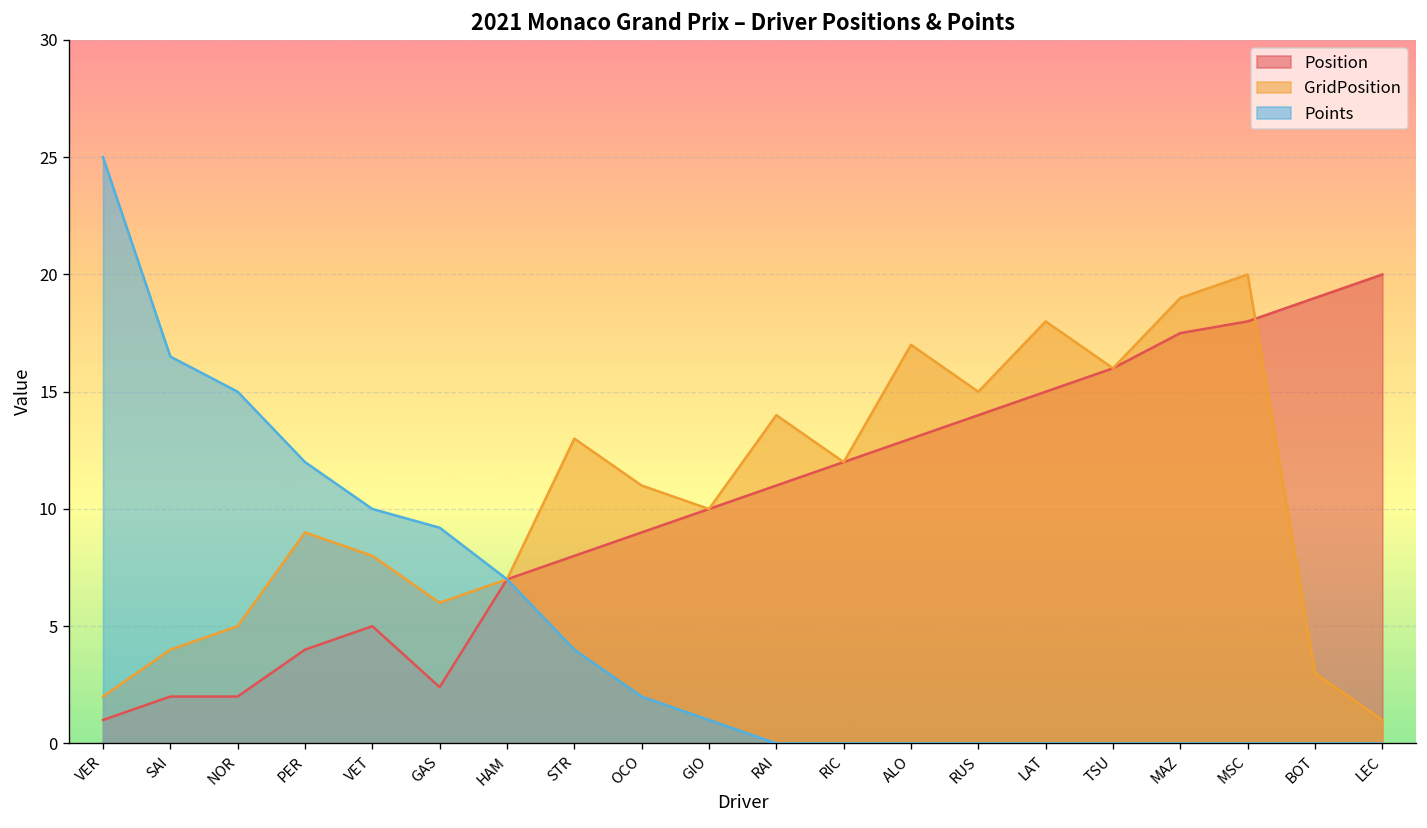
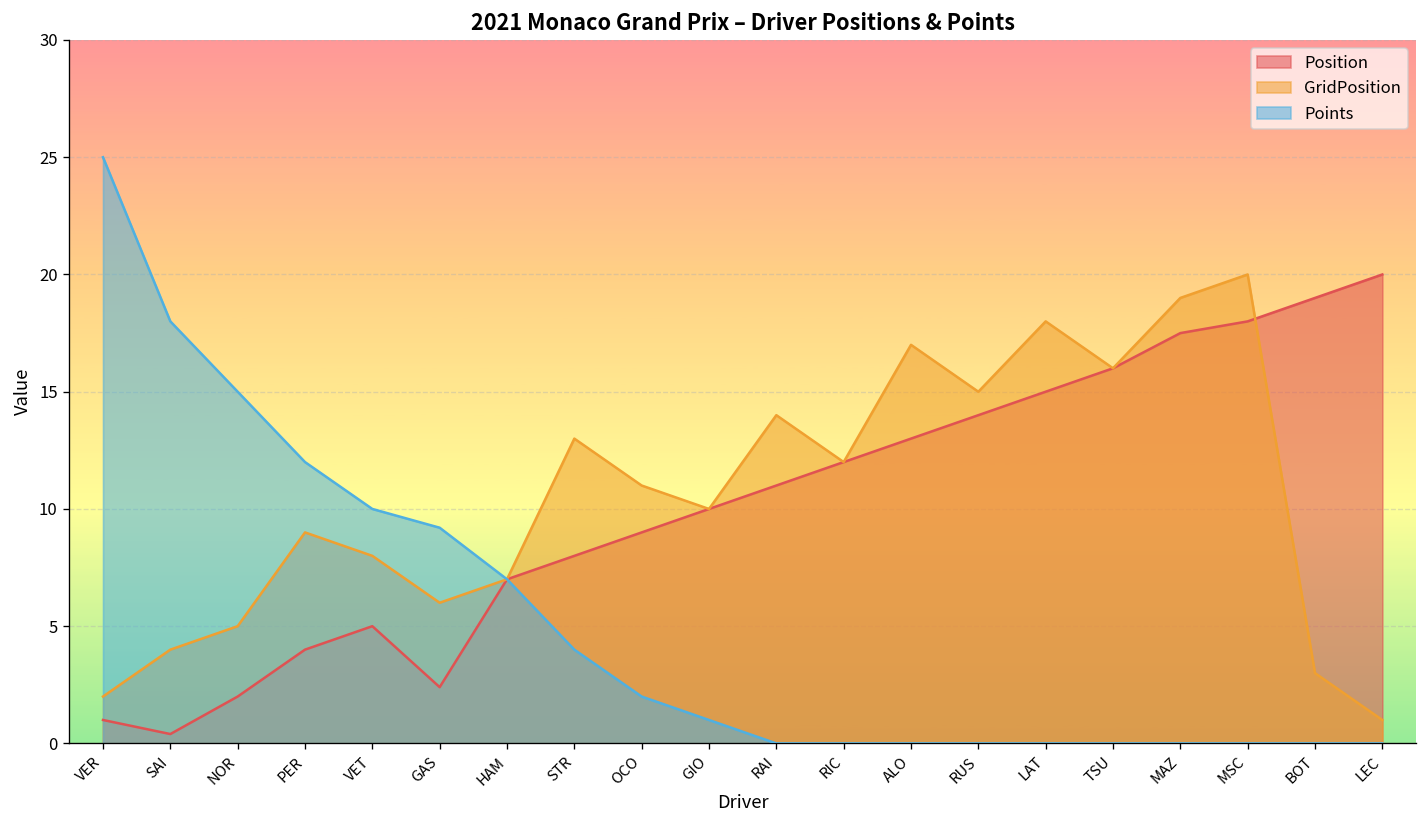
Position, SAI: 2.0 -> 0.4
Points, SAI: 16.5 -> 18.0
